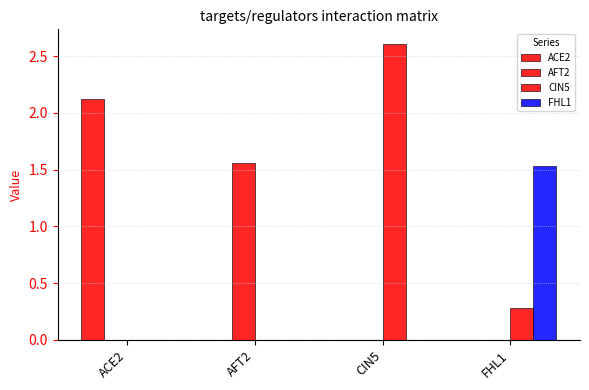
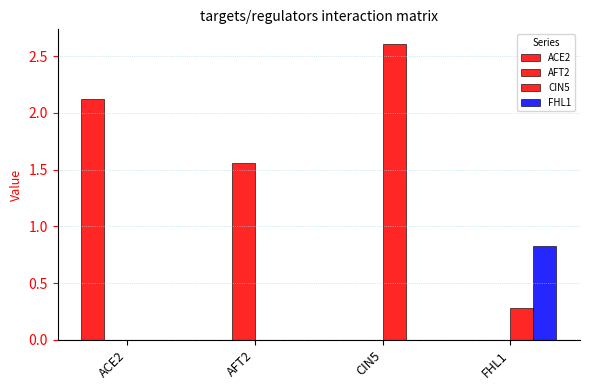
FHL1, FHL1: 1.54 -> 0.83
